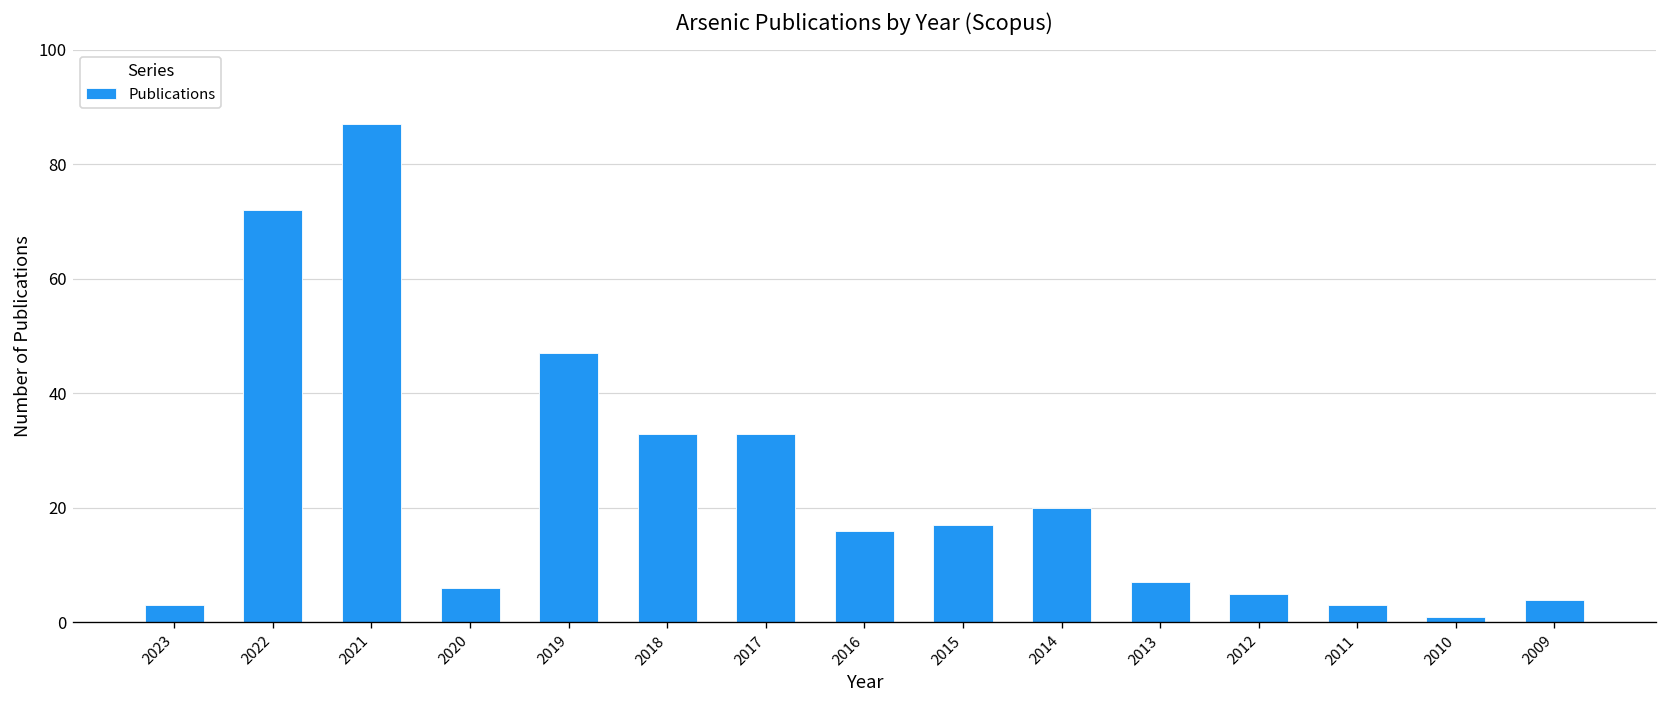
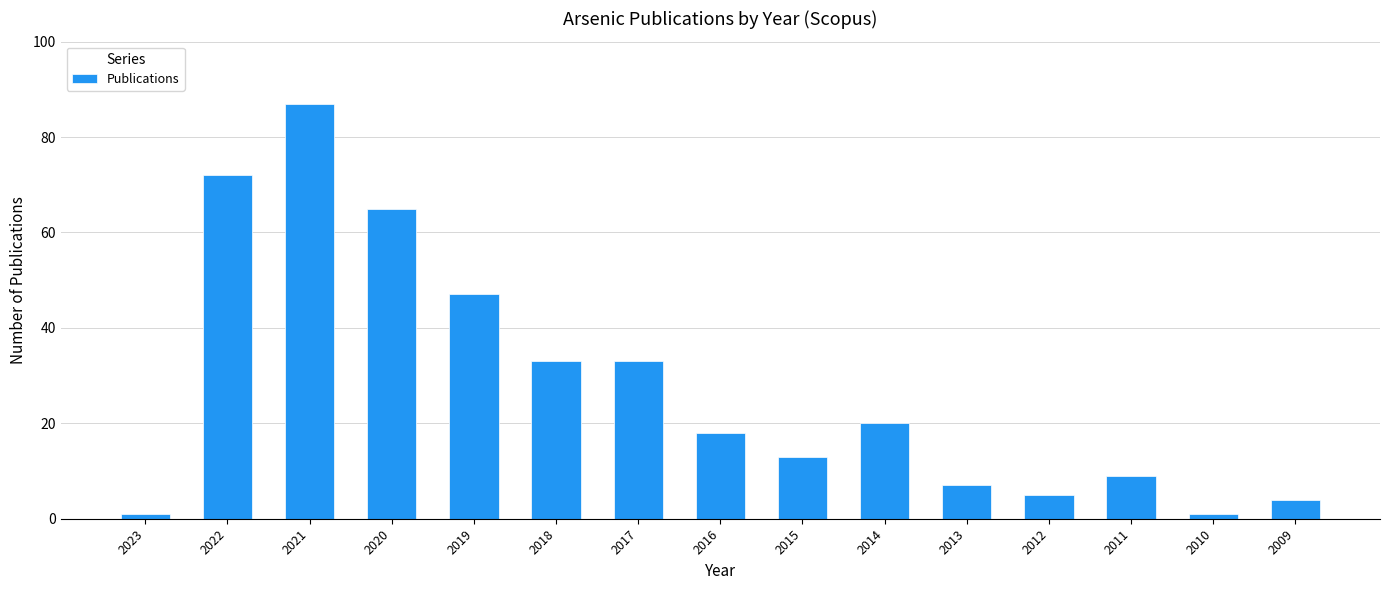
2023: 3 -> 1
2020: 6 -> 65
2016: 16 -> 18
2015: 17 -> 13
2011: 3 -> 9
